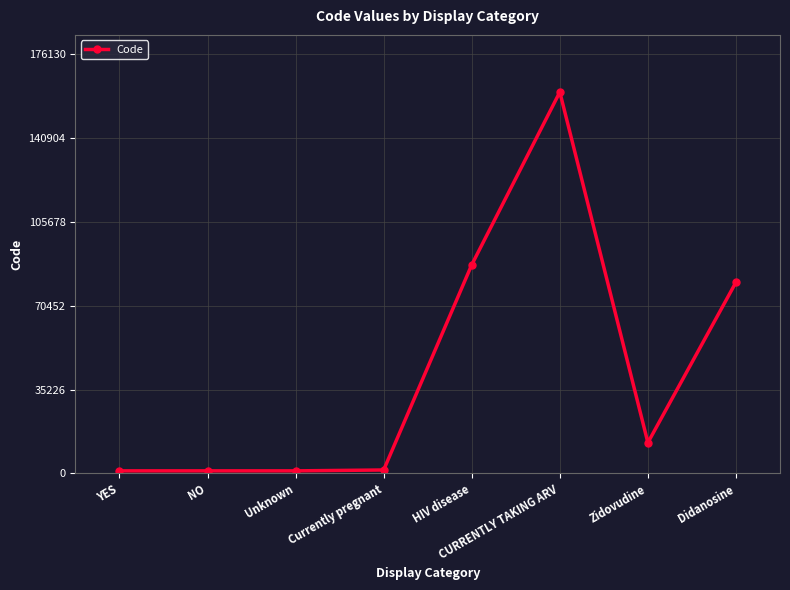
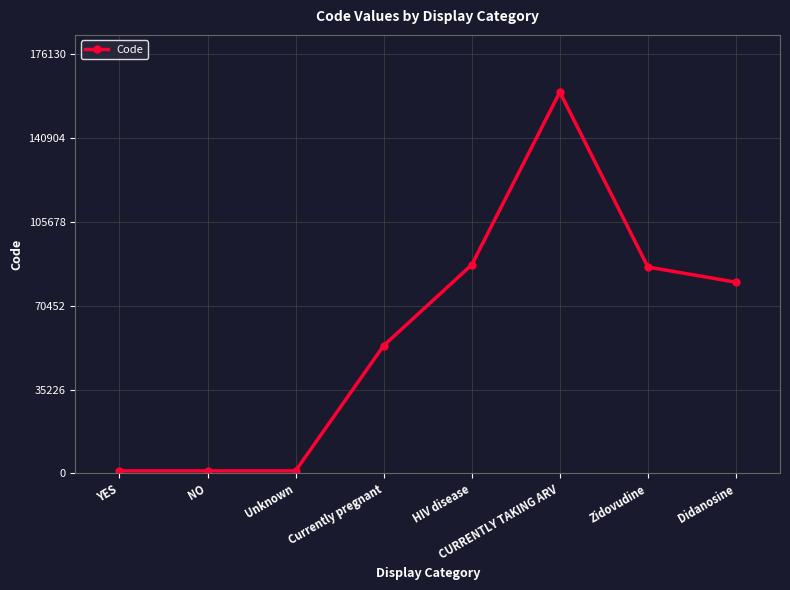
Currently pregnant: 1000 -> 54000
Zidovudine: 13000 -> 87000
